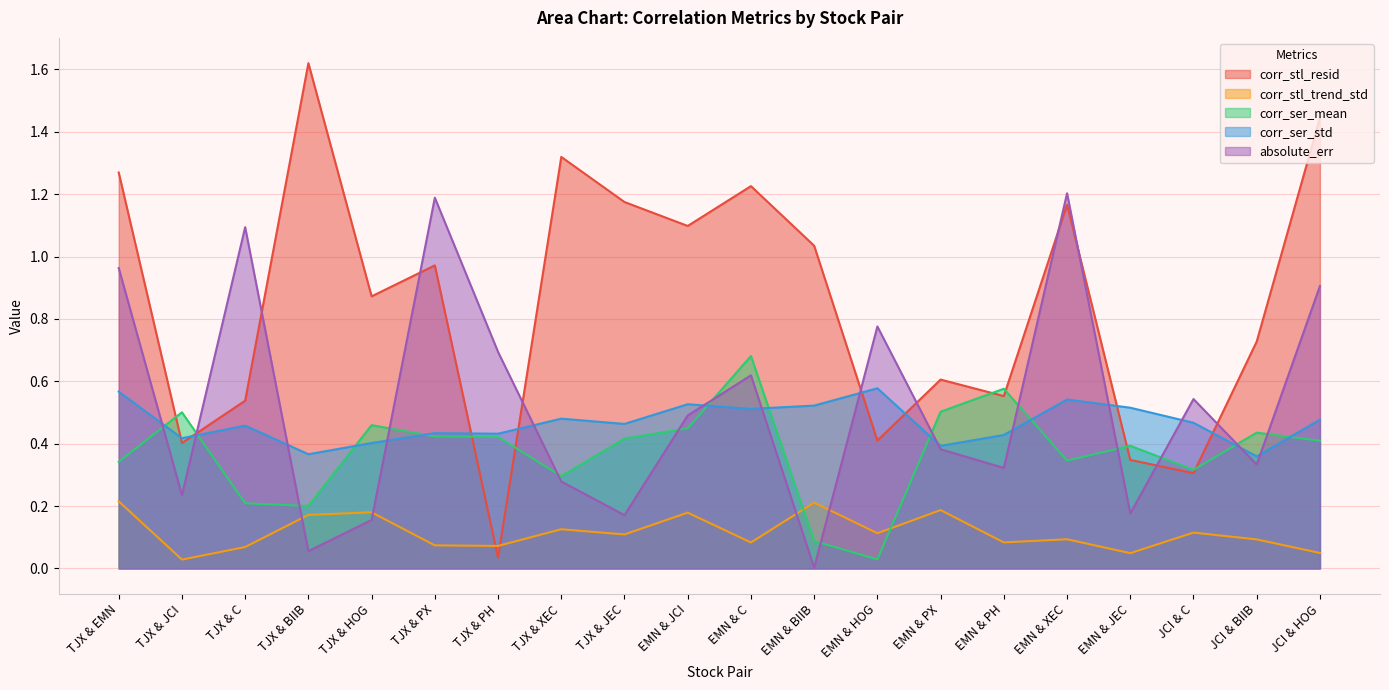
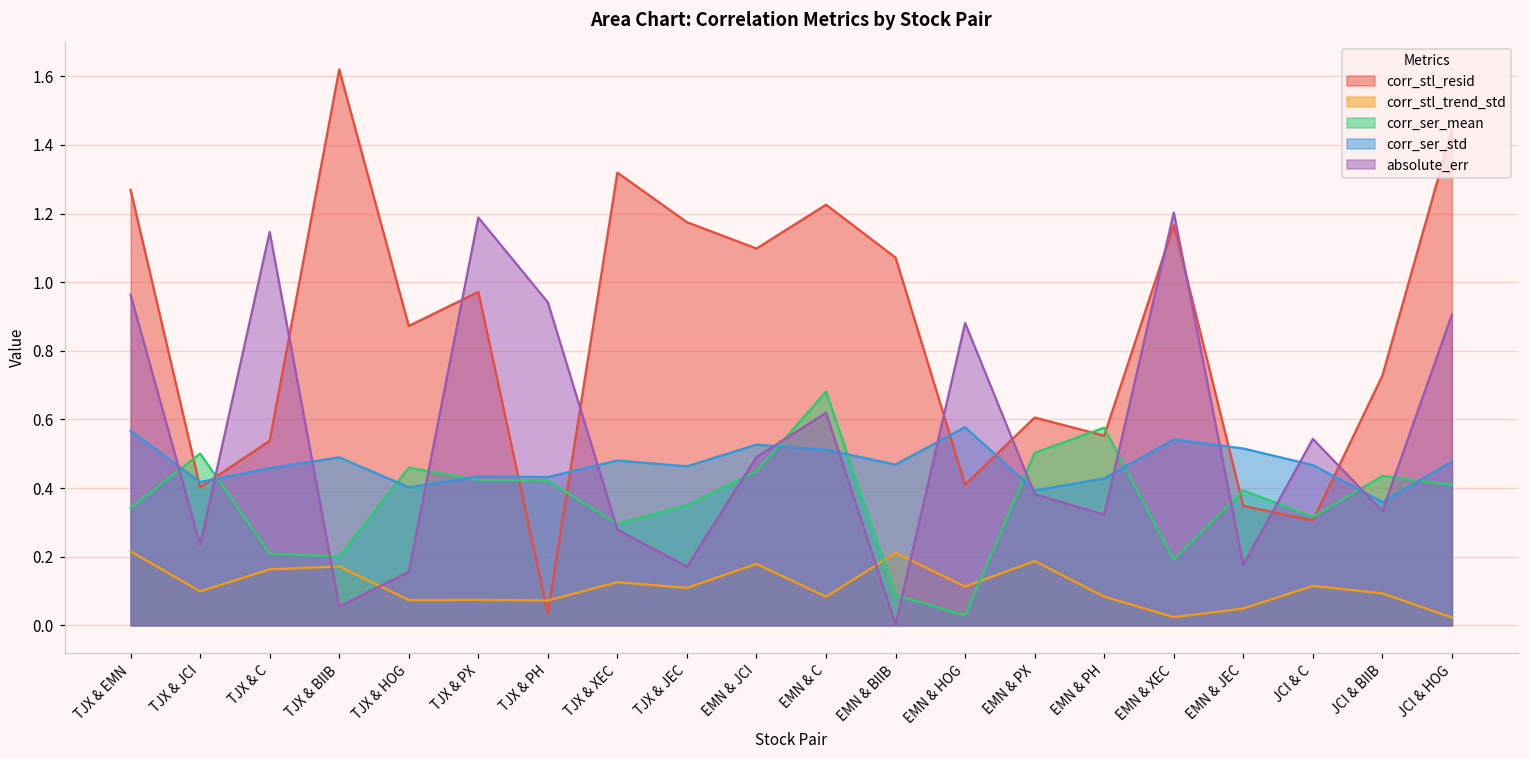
corr_stl_trend_std, TJX & JCI: 0.03 -> 0.10
corr_stl_trend_std, TJX & C: 0.07 -> 0.16
absolute_err, TJX & C: 1.09 -> 1.15
corr_ser_std, TJX & BIIB: 0.37 -> 0.49
corr_stl_trend_std, TJX & HOG: 0.18 -> 0.07
absolute_err, TJX & PH: 0.69 -> 0.94
corr_ser_mean, TJX & JEC: 0.42 -> 0.35
corr_stl_resid, EMN & BIIB: 1.03 -> 1.07
corr_ser_std, EMN & BIIB: 0.52 -> 0.47
absolute_err, EMN & HOG: 0.78 -> 0.88
corr_stl_trend_std, EMN & XEC: 0.09 -> 0.02
corr_ser_mean, EMN & XEC: 0.35 -> 0.19
corr_stl_trend_std, JCI & HOG: 0.05 -> 0.02
